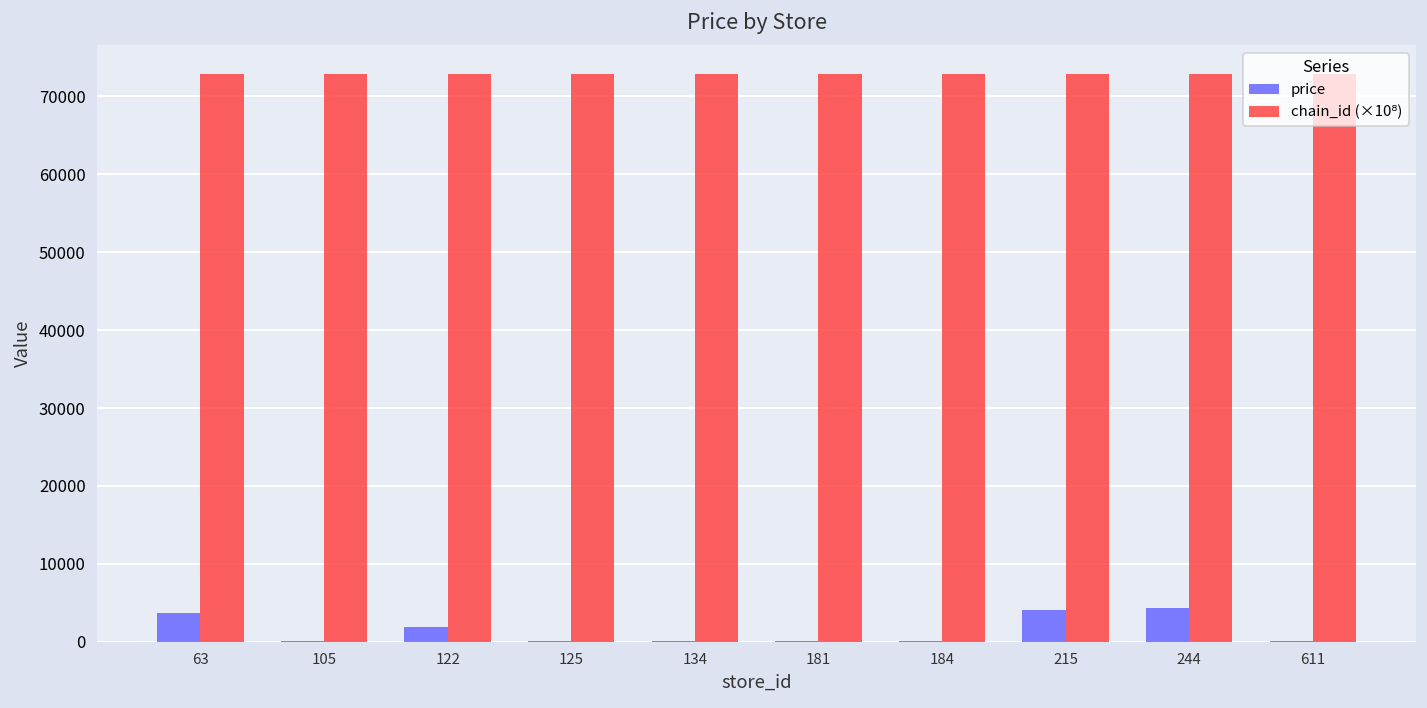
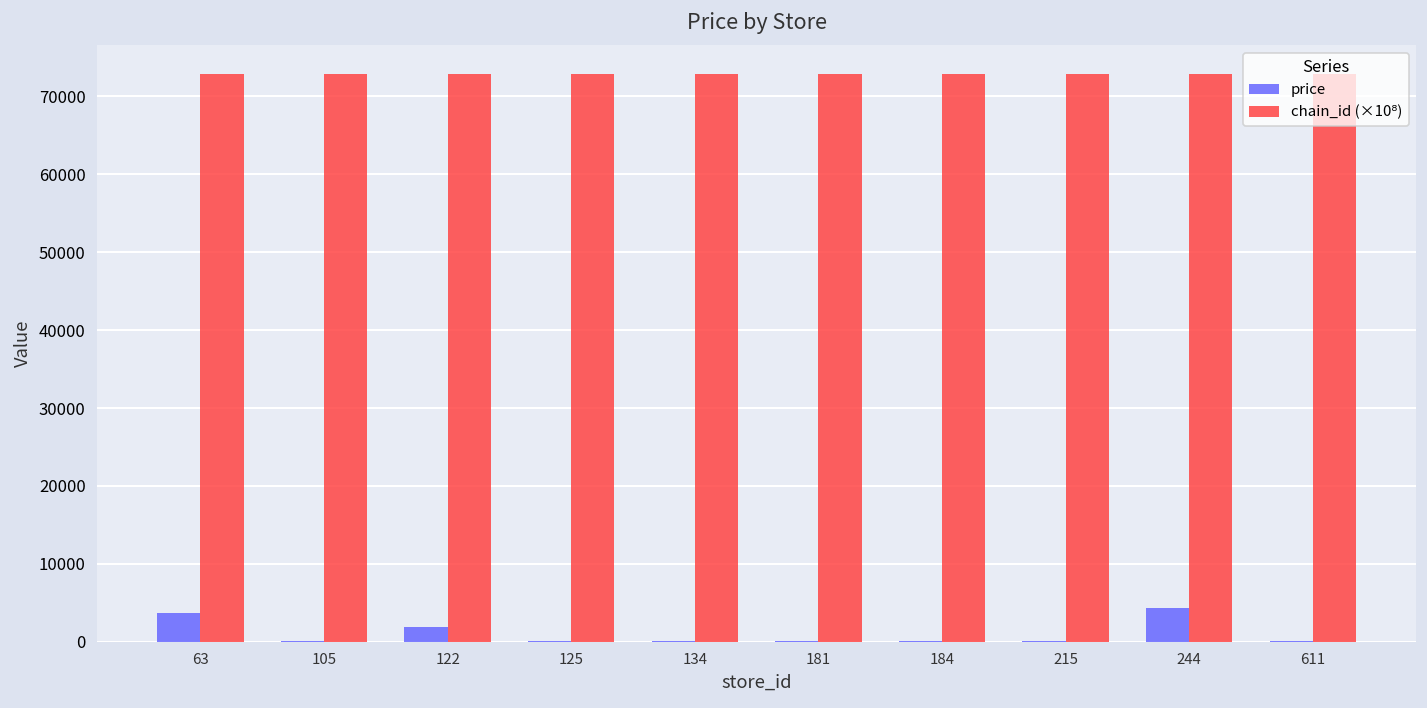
price, 215: 4000 -> 0
